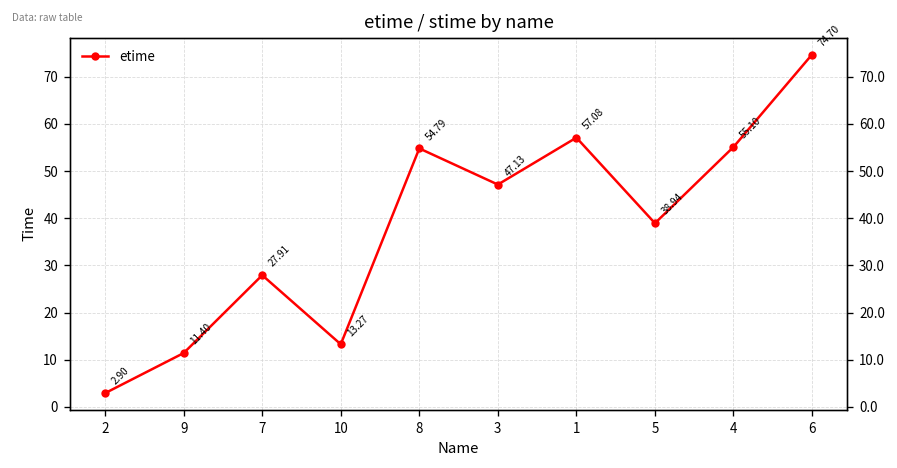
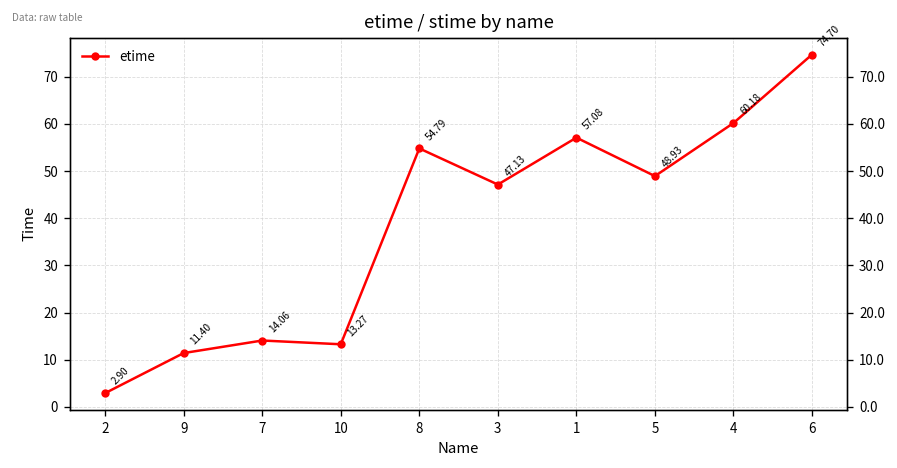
7: 27.91 -> 14.06
5: 38.94 -> 48.93
4: 55.10 -> 60.18
